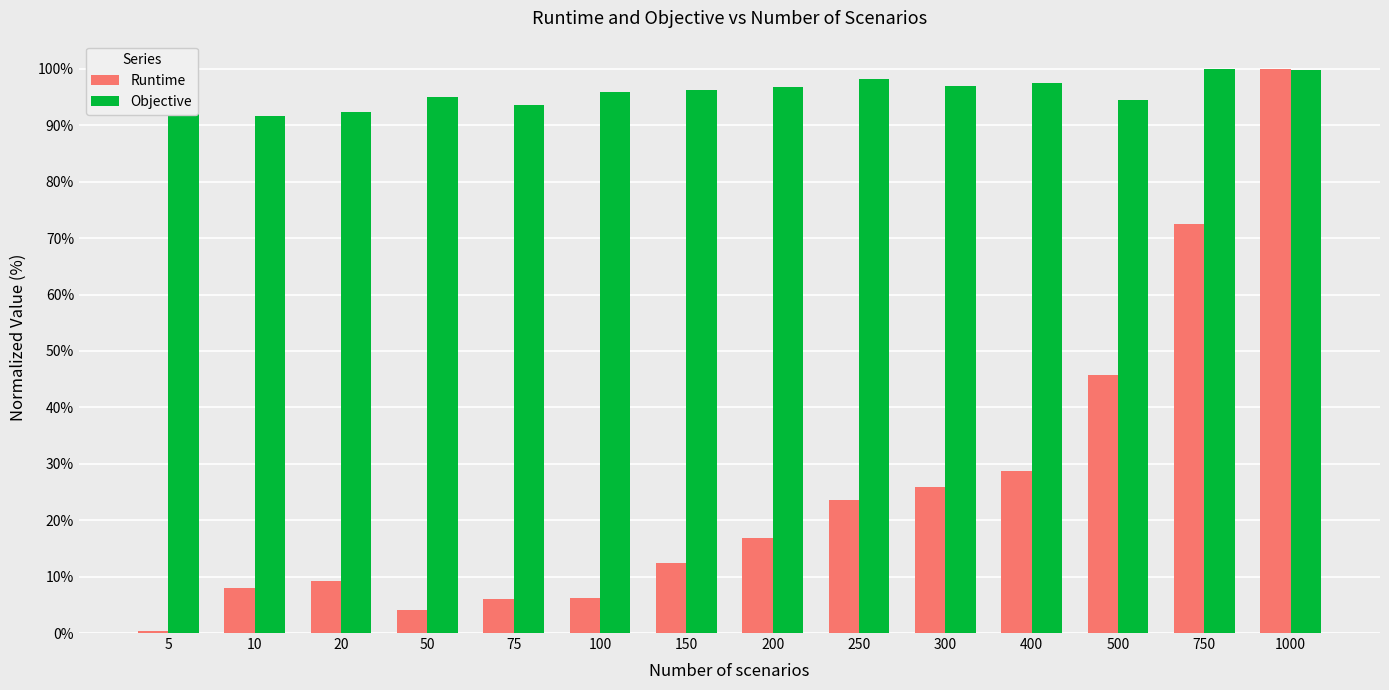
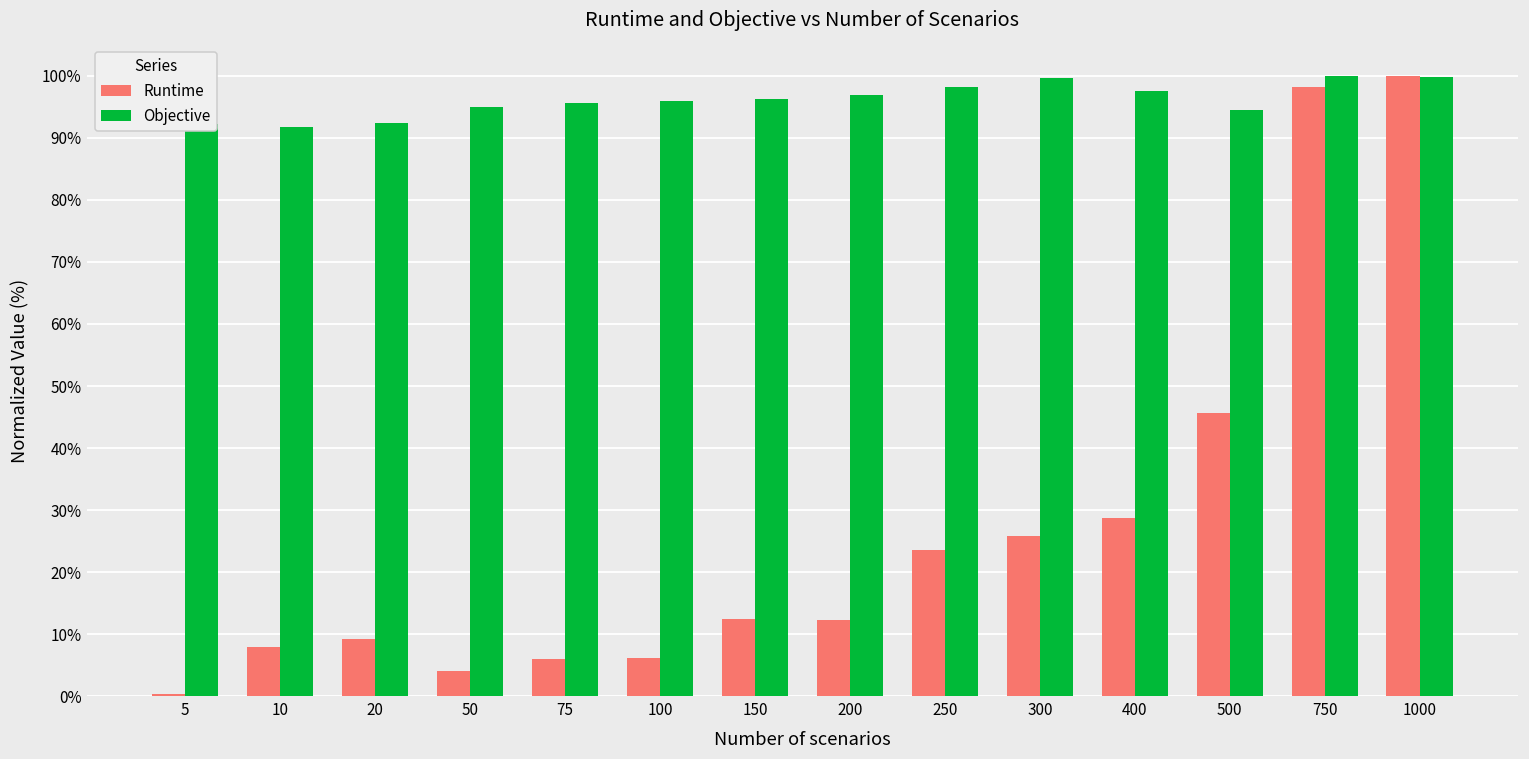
Objective, 75: 94% -> 96%
Runtime, 200: 17% -> 12%
Objective, 300: 97% -> 100%
Runtime, 750: 73% -> 98%
